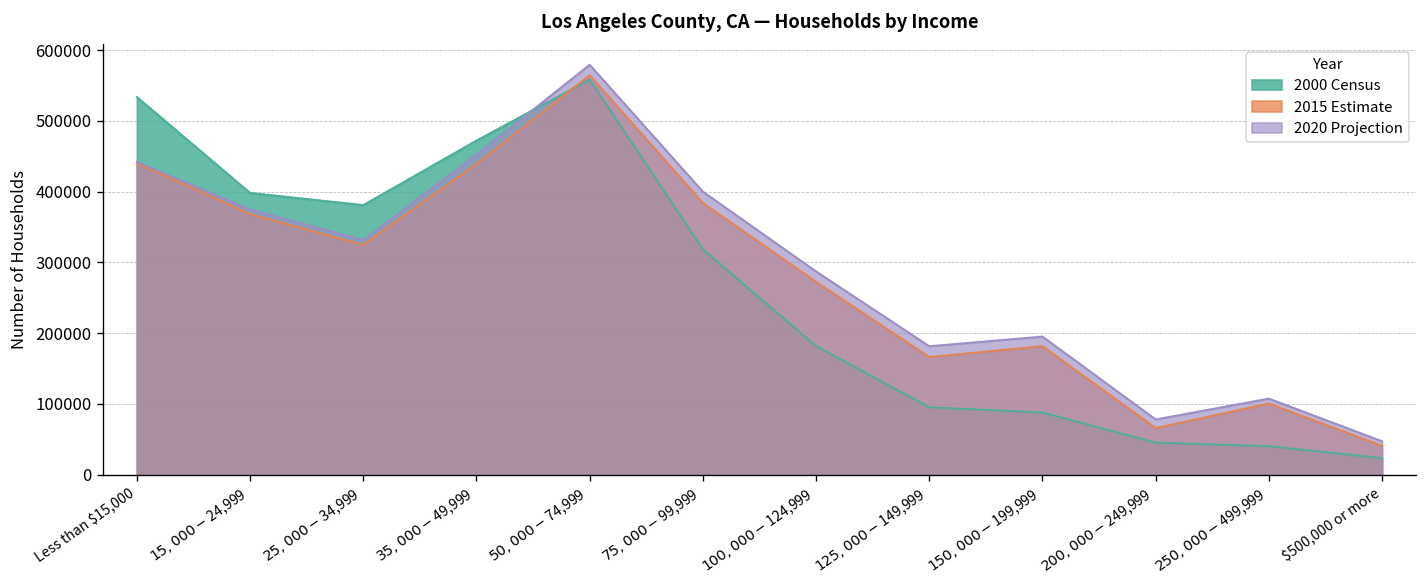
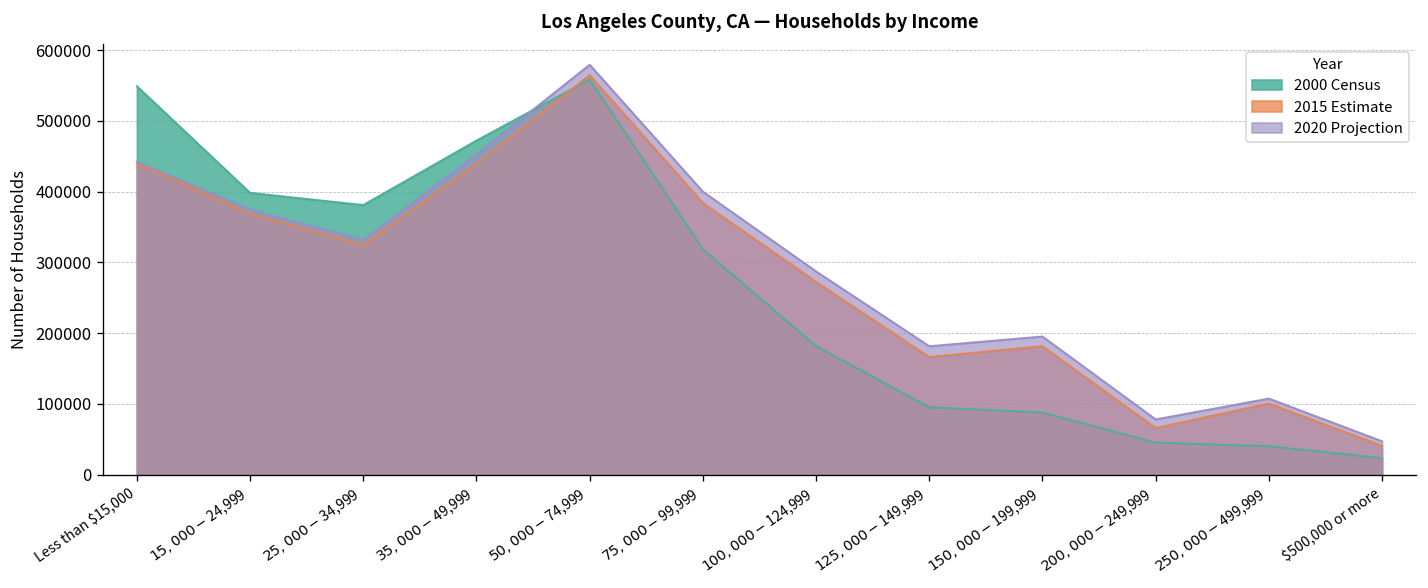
2000 Census, Less than $15,000: 530000 -> 550000
